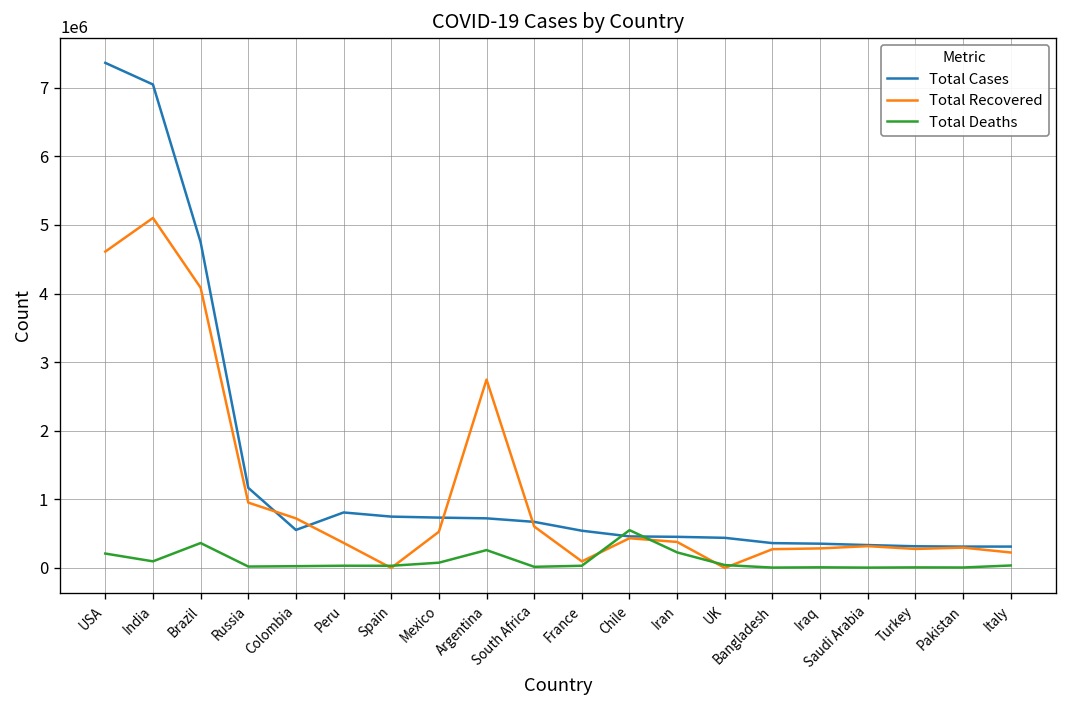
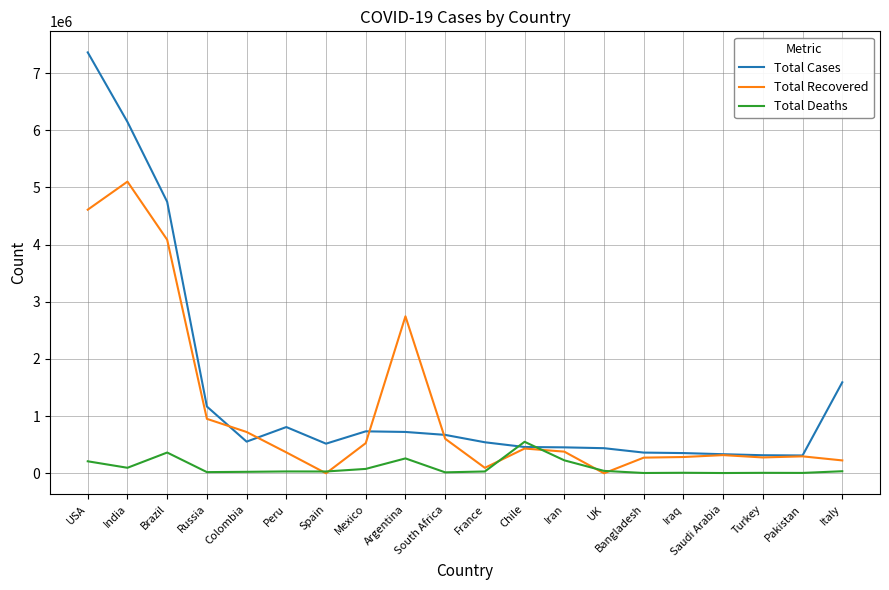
Total Cases, India: 7000000 -> 6100000
Total Cases, Spain: 700000 -> 500000
Total Cases, Italy: 300000 -> 1600000
